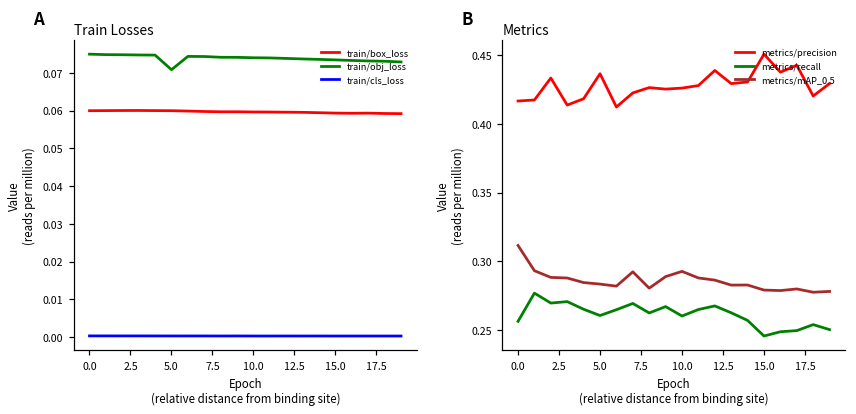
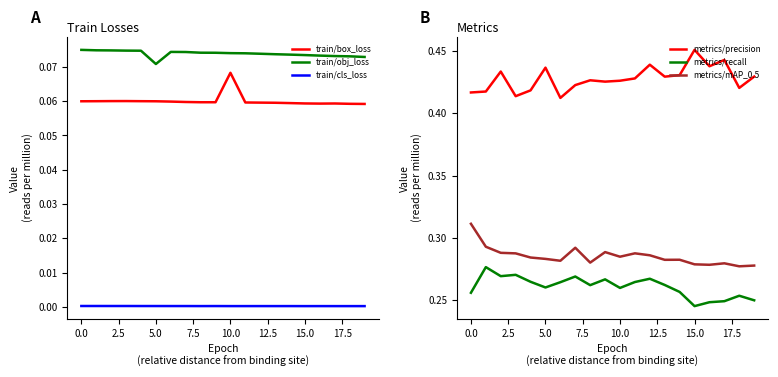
Train Losses, train/box_loss, 10.0: 0.060 -> 0.068
Metrics, metrics/mAP_0.5, 10.0: 0.293 -> 0.285
